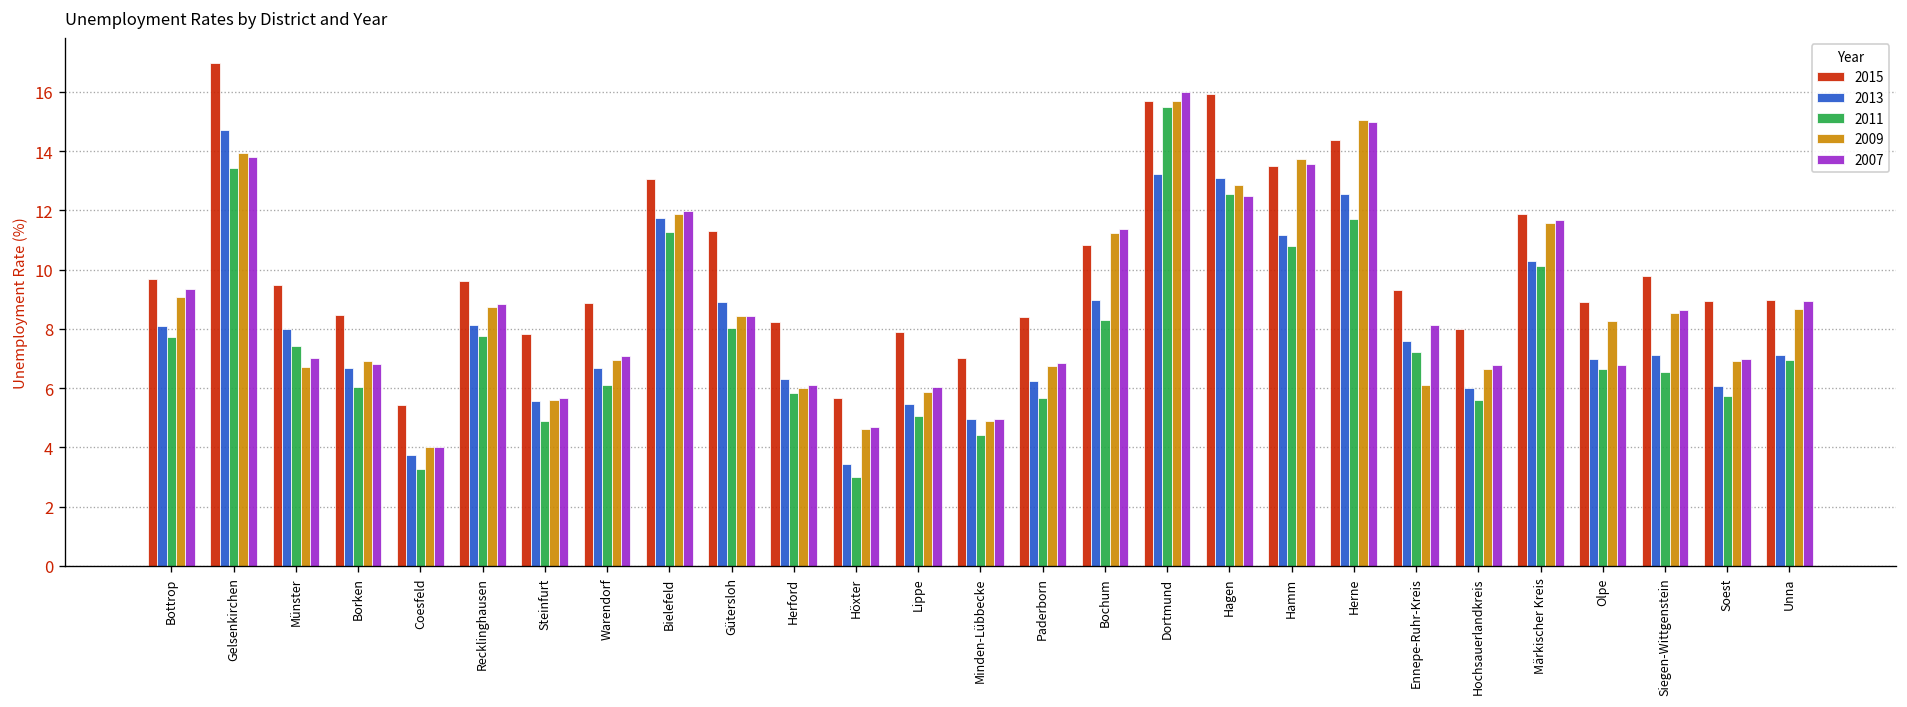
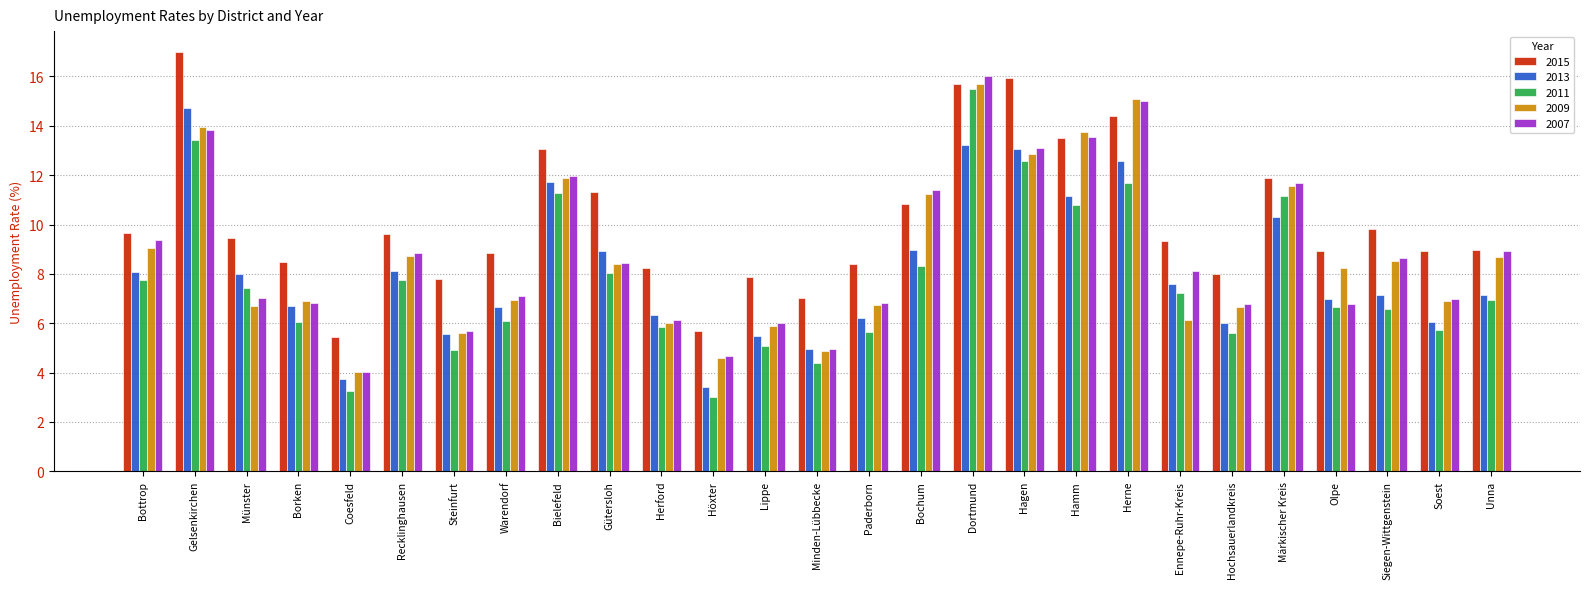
2007, Hagen: 12.5 -> 13.1
2011, Märkischer Kreis: 10.1 -> 11.2
